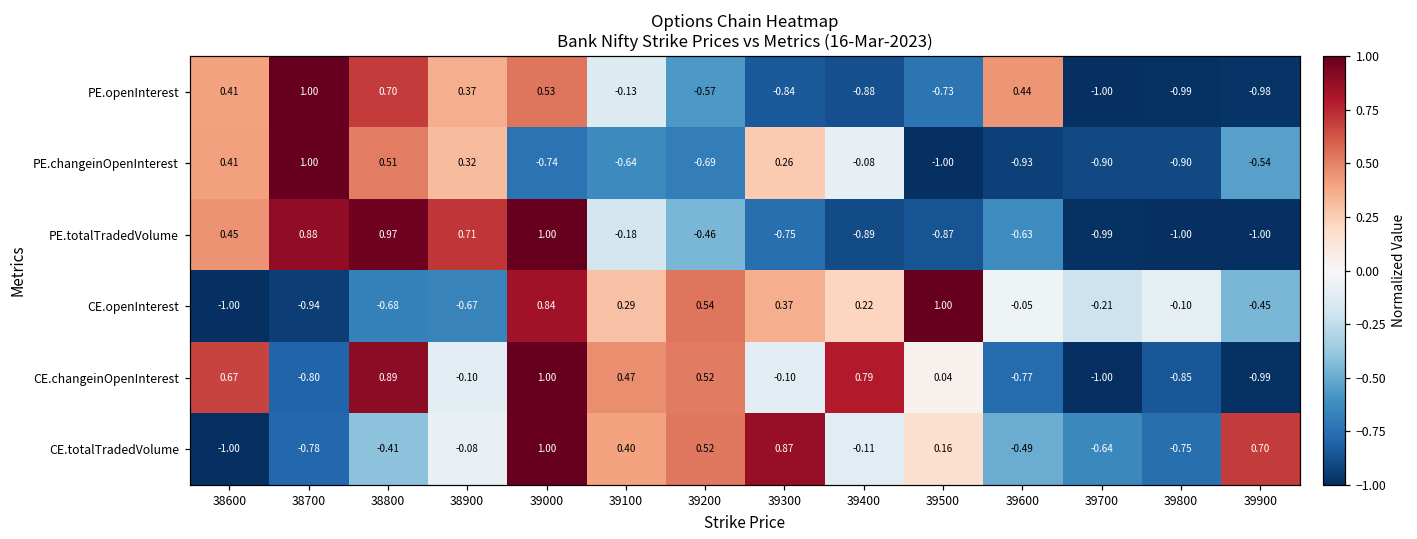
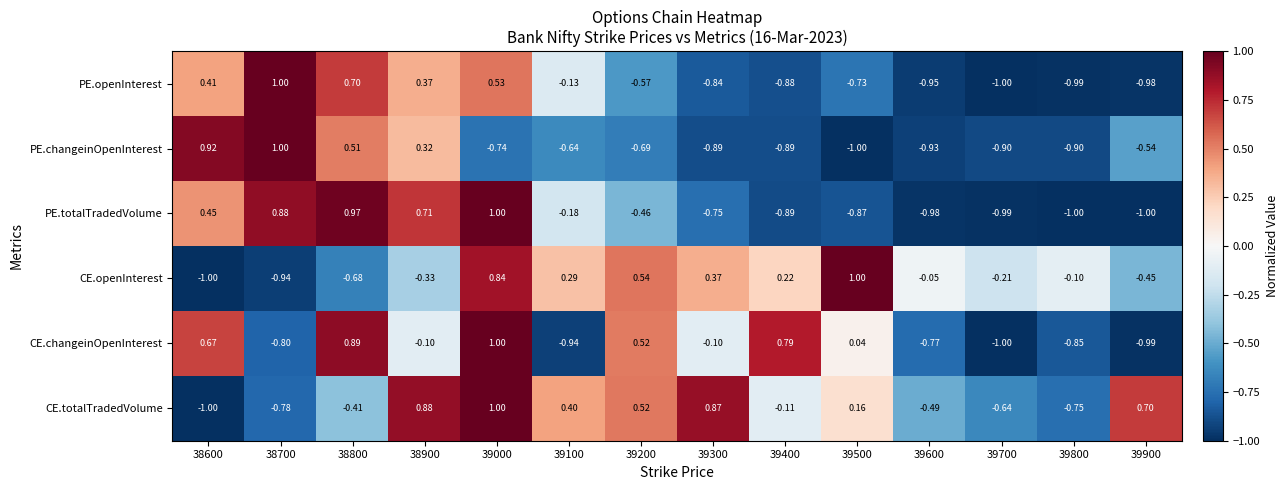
PE.openInterest, 39600: 0.44 -> -0.95
PE.changeinOpenInterest, 38600: 0.41 -> 0.92
PE.changeinOpenInterest, 39300: 0.26 -> -0.89
PE.changeinOpenInterest, 39400: -0.08 -> -0.89
PE.totalTradedVolume, 39600: -0.63 -> -0.98
CE.openInterest, 38900: -0.67 -> -0.33
CE.changeinOpenInterest, 39100: 0.47 -> -0.94
CE.totalTradedVolume, 38900: -0.08 -> 0.88
